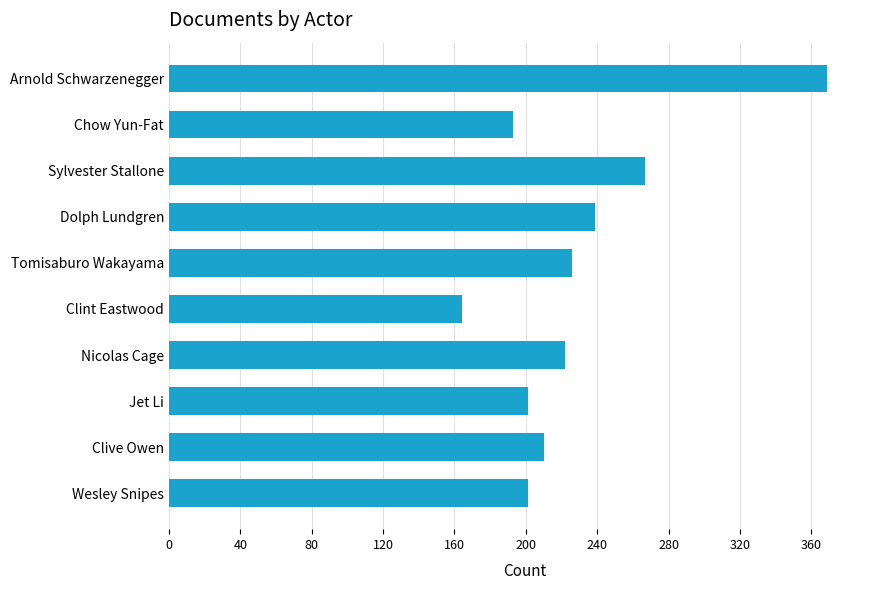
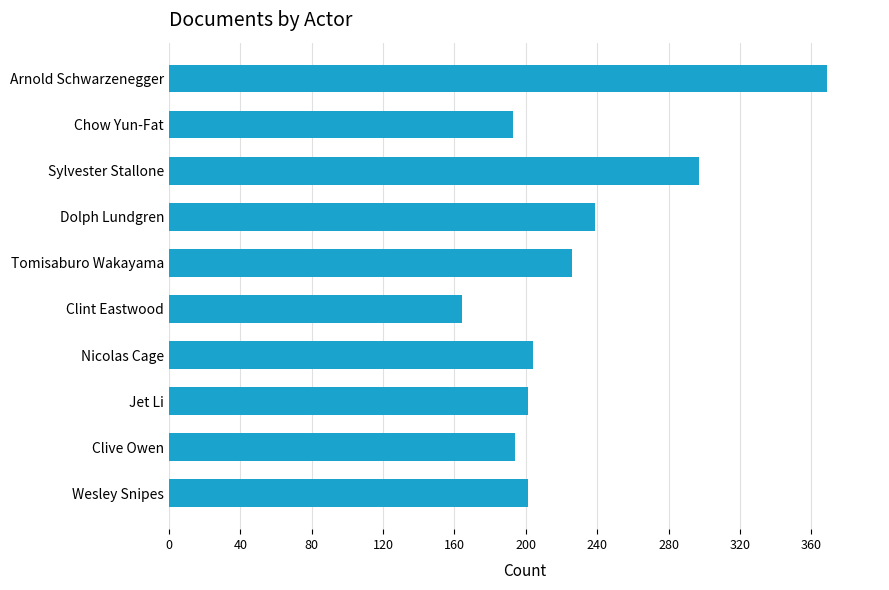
Sylvester Stallone: 267 -> 297
Nicolas Cage: 222 -> 204
Clive Owen: 210 -> 194
